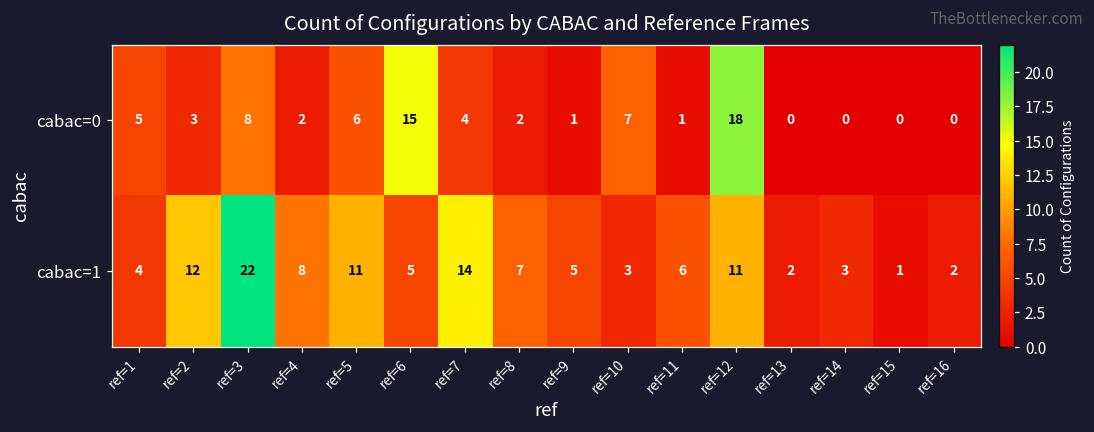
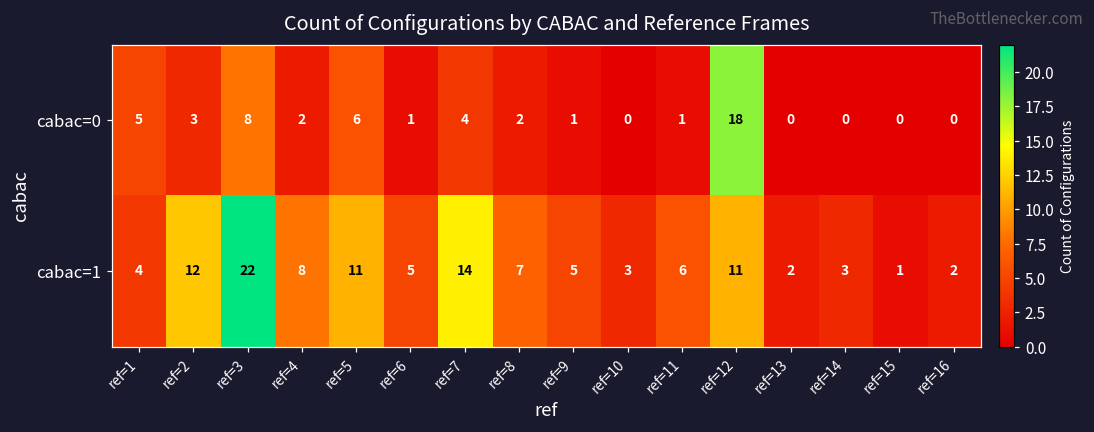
cabac=0, ref=6: 15 -> 1
cabac=0, ref=10: 7 -> 0
